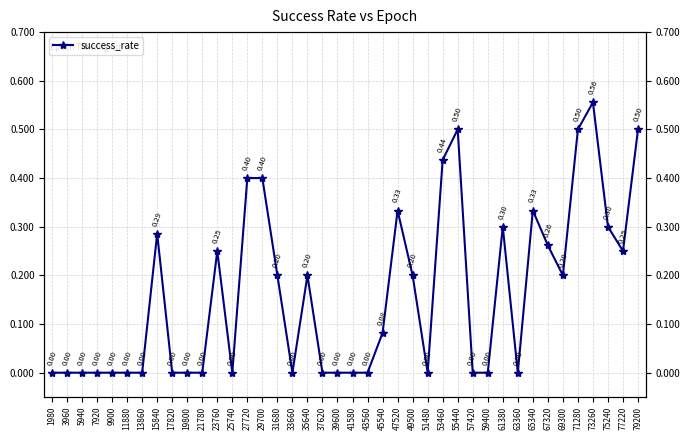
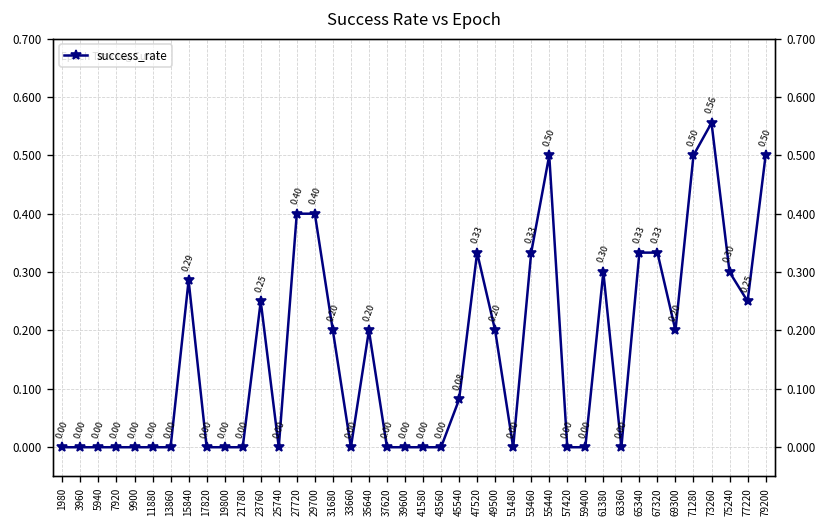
53460: 0.44 -> 0.33
67320: 0.26 -> 0.33
